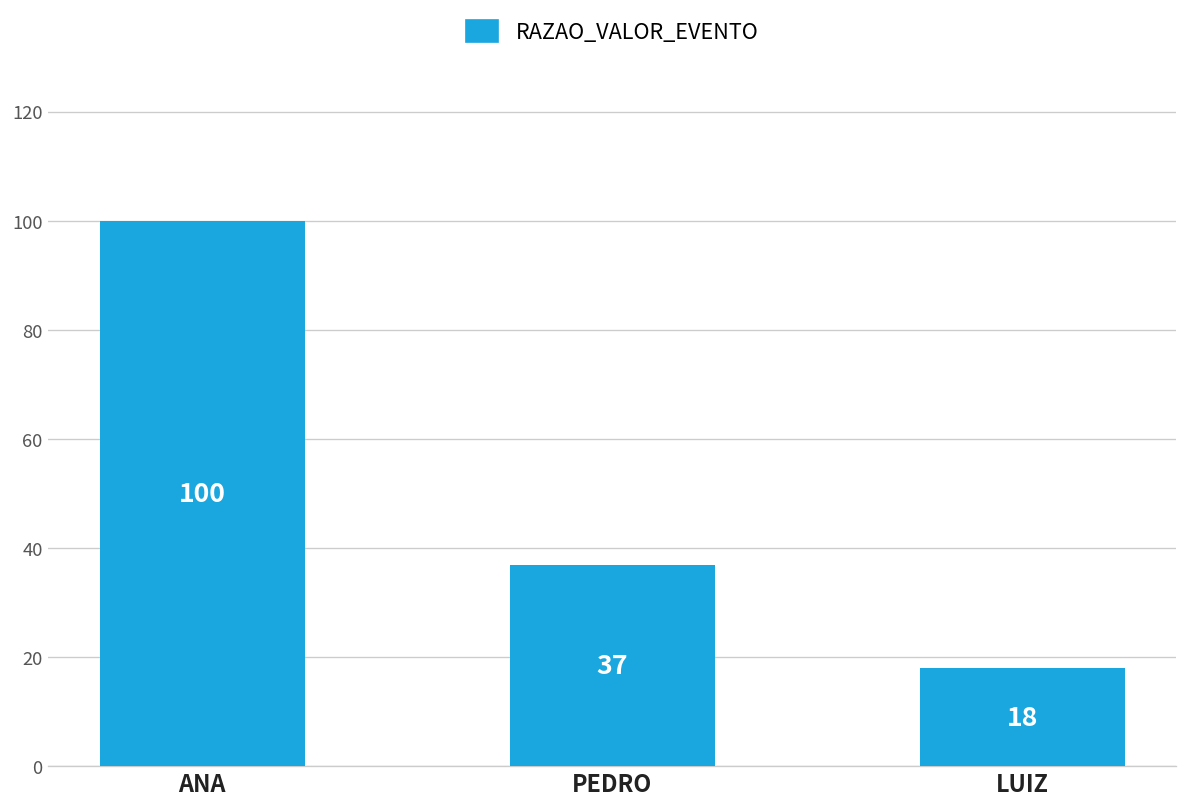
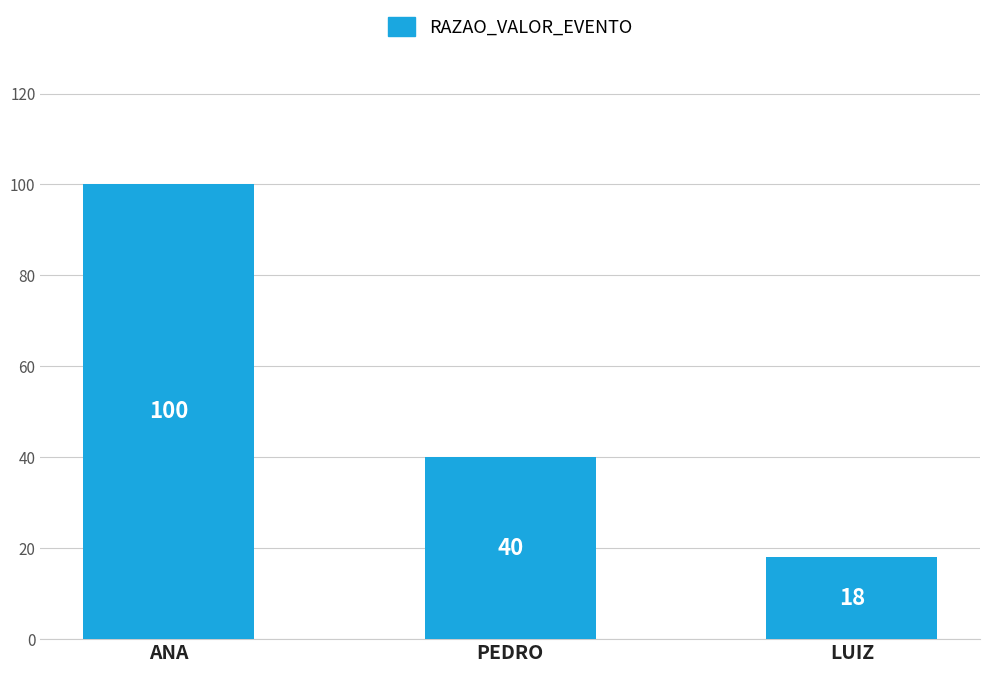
PEDRO: 37 -> 40
